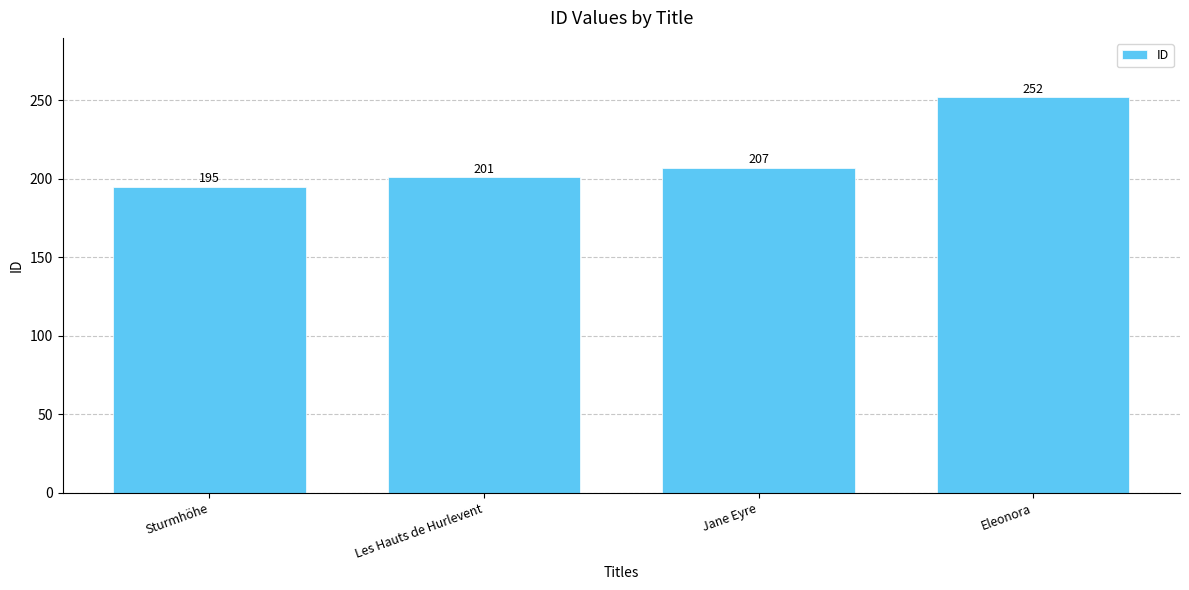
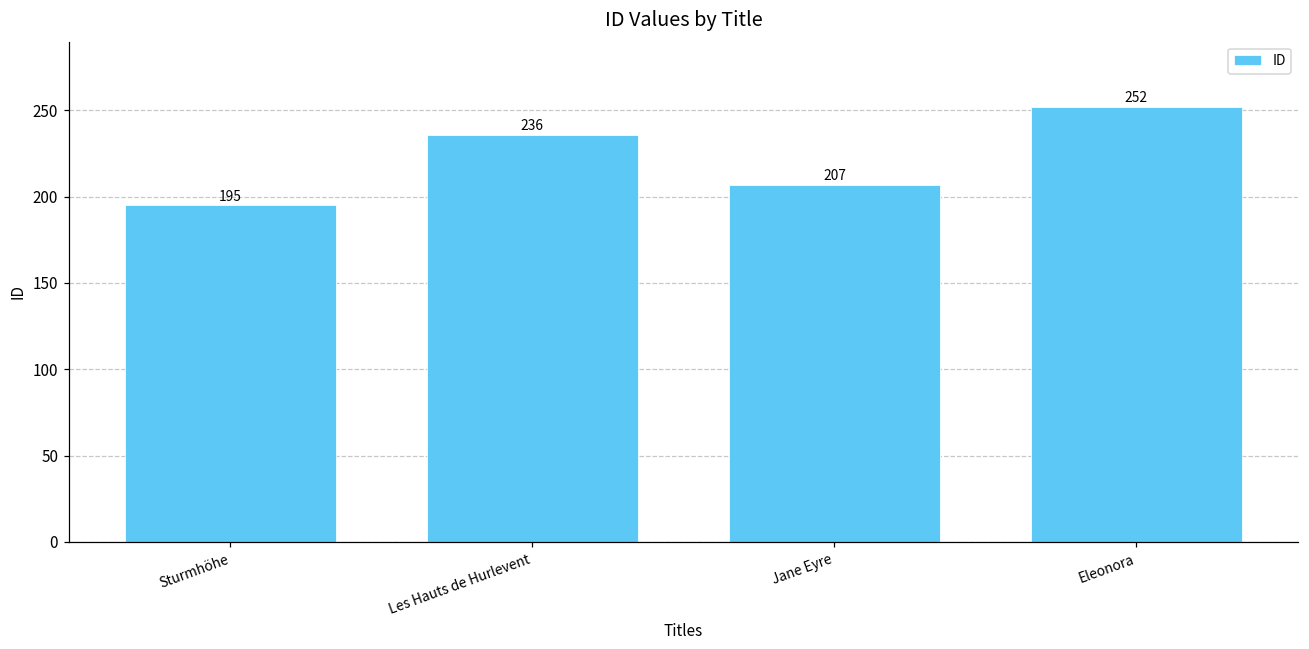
Les Hauts de Hurlevent: 201 -> 236
